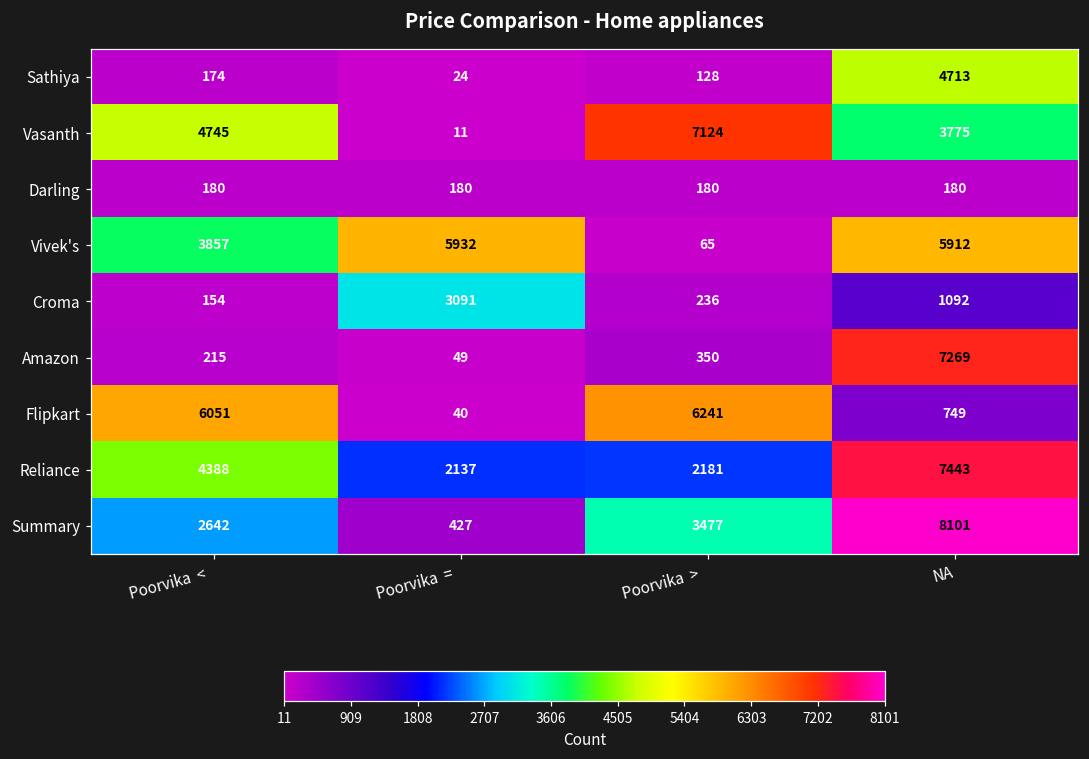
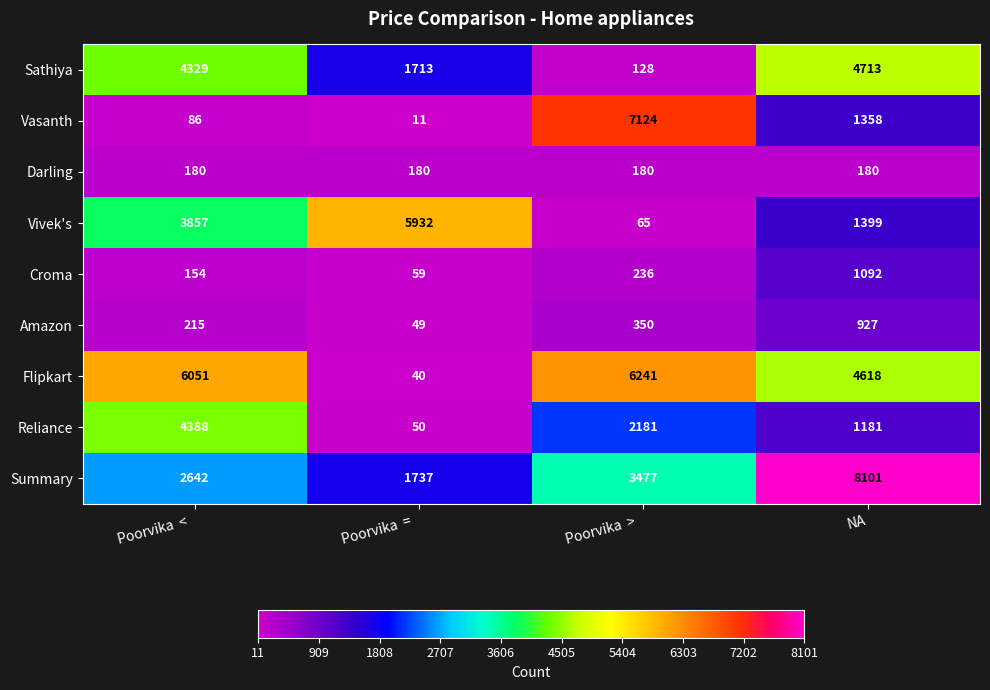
Sathiya, Poorvika <: 174 -> 4329
Sathiya, Poorvika =: 24 -> 1713
Vasanth, Poorvika <: 4745 -> 86
Vasanth, NA: 3775 -> 1358
Vivek's, NA: 5912 -> 1399
Croma, Poorvika =: 3091 -> 59
Amazon, NA: 7269 -> 927
Flipkart, NA: 749 -> 4618
Reliance, Poorvika =: 2137 -> 50
Reliance, NA: 7443 -> 1181
Summary, Poorvika =: 427 -> 1737
